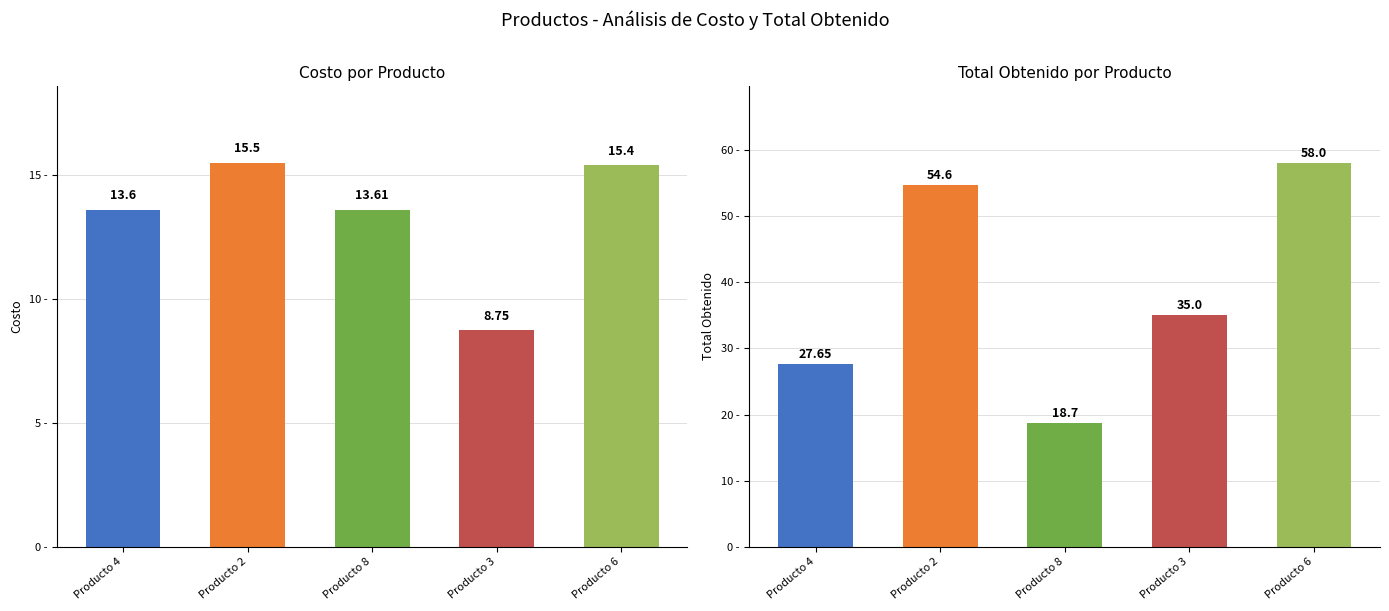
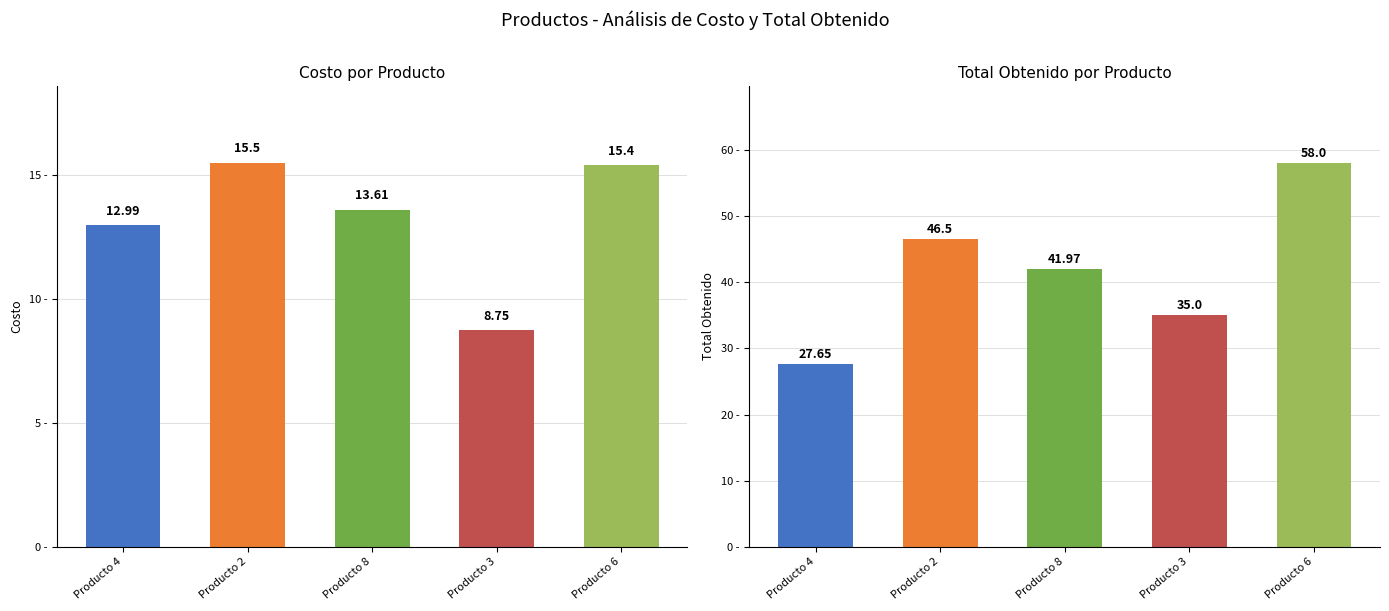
Costo por Producto, Producto 4: 13.6 -> 12.99
Total Obtenido por Producto, Producto 2: 54.6 -> 46.5
Total Obtenido por Producto, Producto 8: 18.7 -> 41.97
